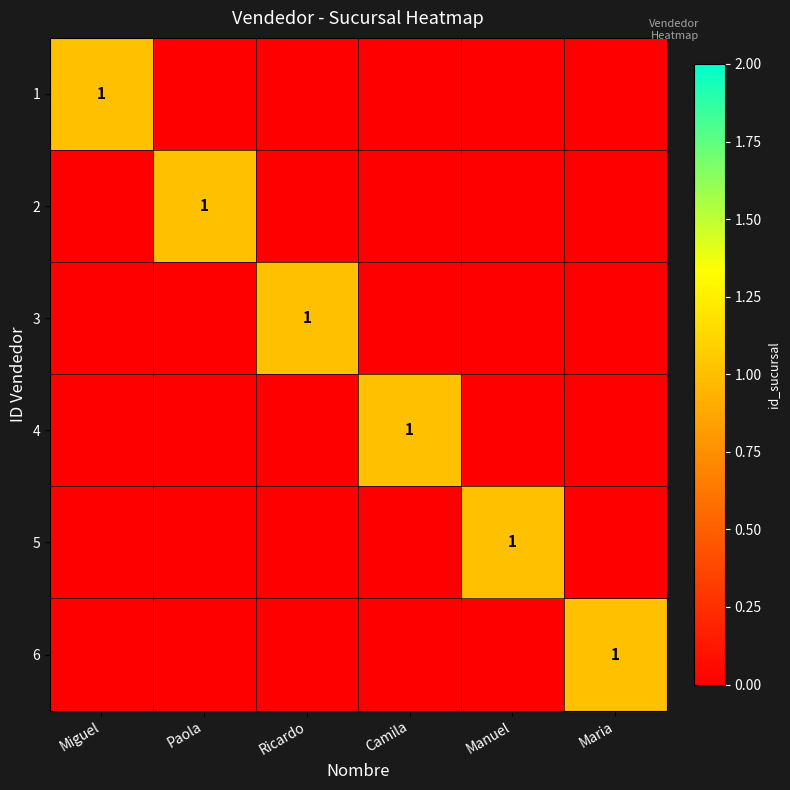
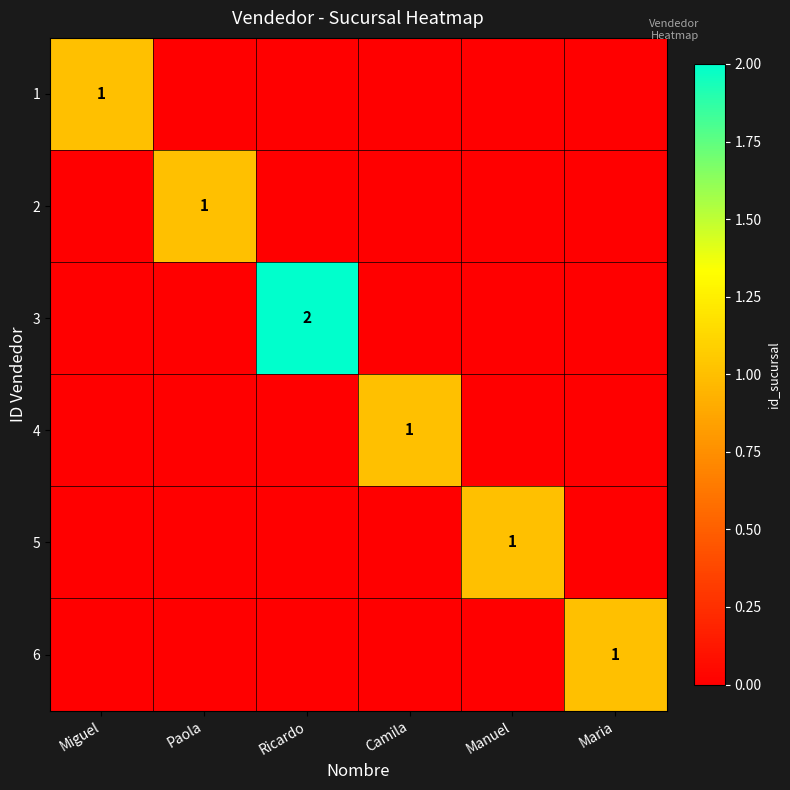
3, Ricardo: 1 -> 2
